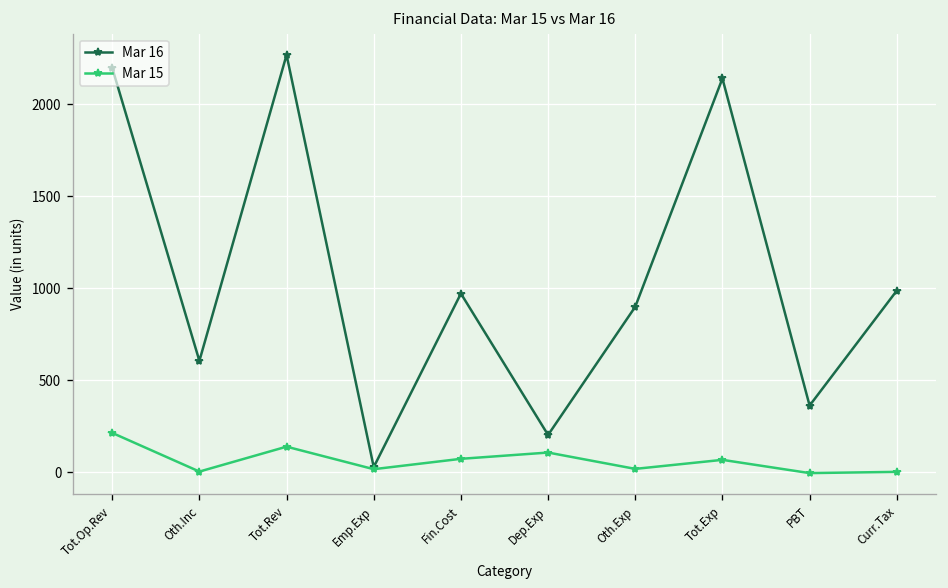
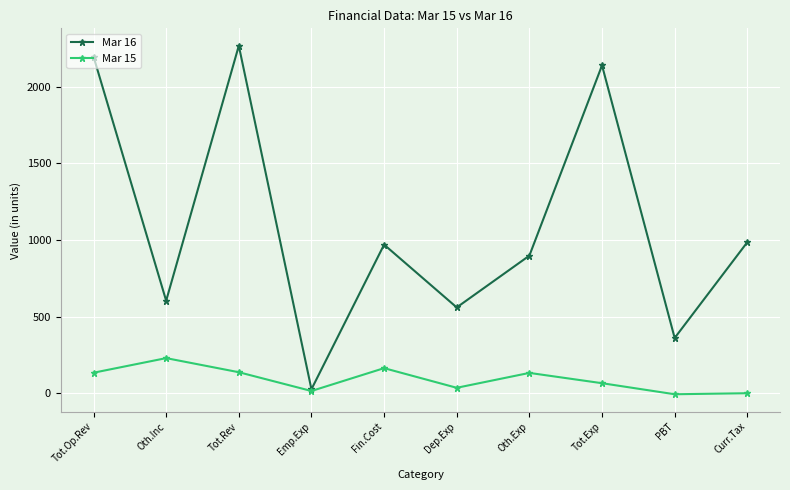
Mar 15, Tot.Op.Rev: 210 -> 140
Mar 15, Oth.Inc: 0 -> 230
Mar 15, Fin.Cost: 70 -> 170
Mar 16, Dep.Exp: 200 -> 560
Mar 15, Dep.Exp: 110 -> 40
Mar 15, Oth.Exp: 20 -> 130
